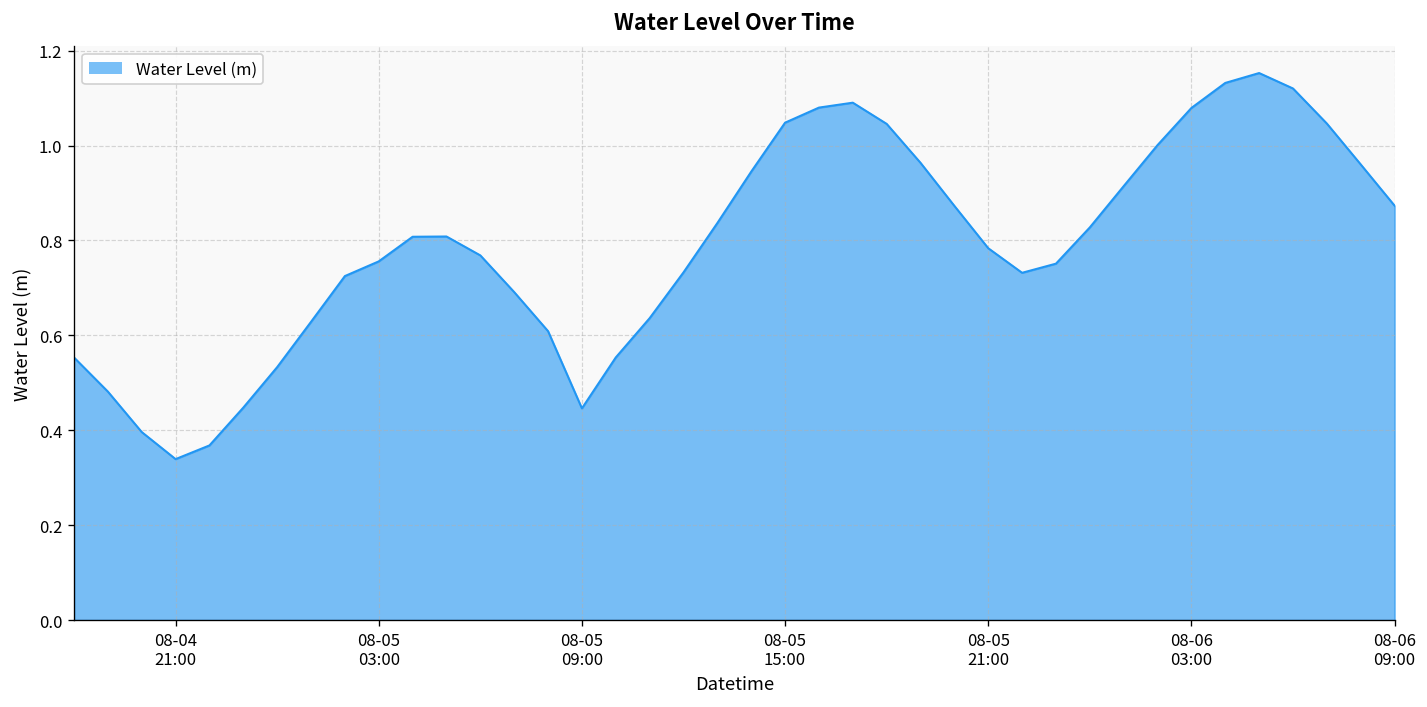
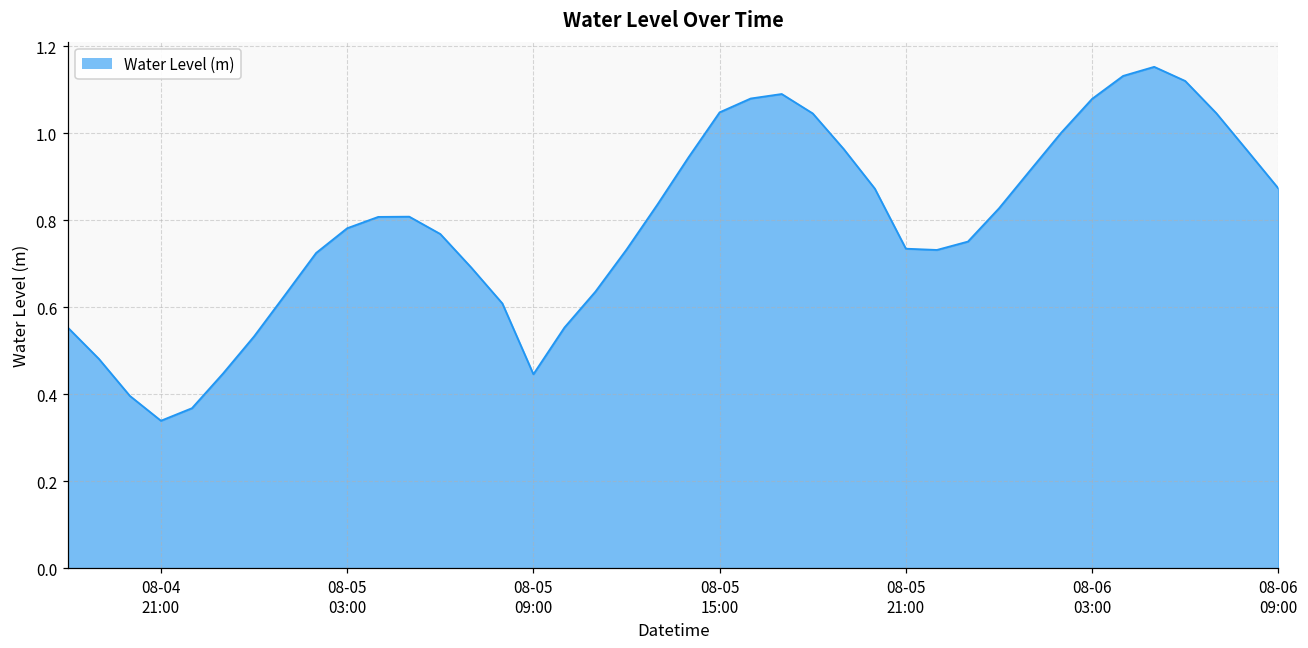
08-05 03:00: 0.76 -> 0.78
08-05 21:00: 0.78 -> 0.73
